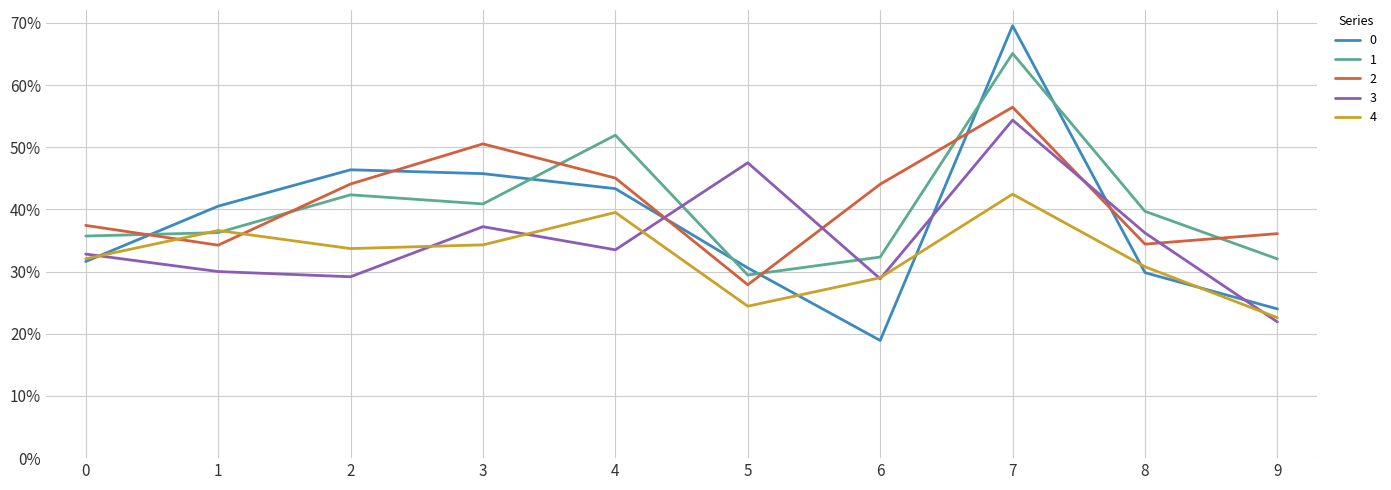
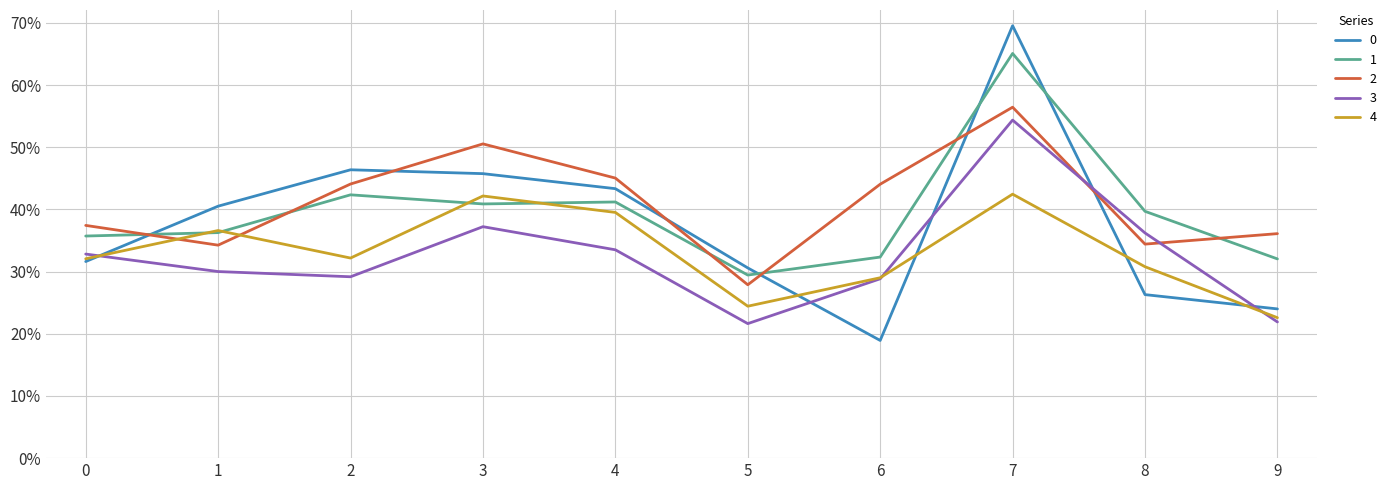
4, 2: 34% -> 32%
4, 3: 34% -> 42%
1, 4: 52% -> 41%
3, 5: 48% -> 22%
0, 8: 30% -> 26%
